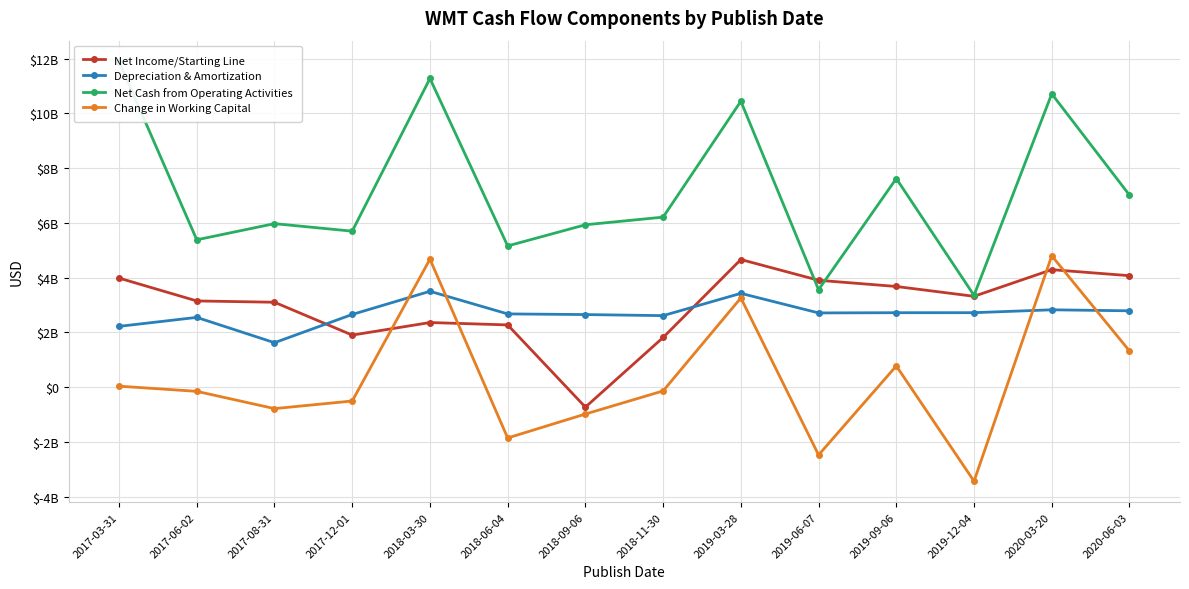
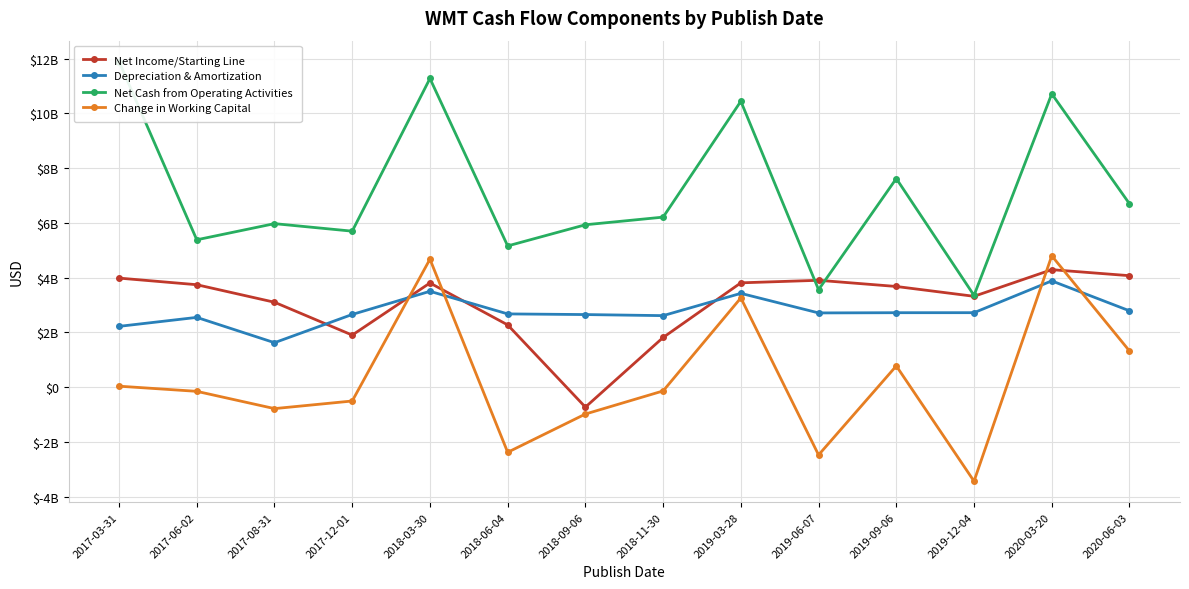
Net Income/Starting Line, 2017-06-02: $3200000000 -> $3700000000
Net Income/Starting Line, 2018-03-30: $2400000000 -> $3800000000
Change in Working Capital, 2018-06-04: $-1900000000 -> $-2400000000
Net Income/Starting Line, 2019-03-28: $4700000000 -> $3800000000
Depreciation & Amortization, 2020-03-20: $2800000000 -> $3900000000
Net Cash from Operating Activities, 2020-06-03: $7000000000 -> $6700000000
